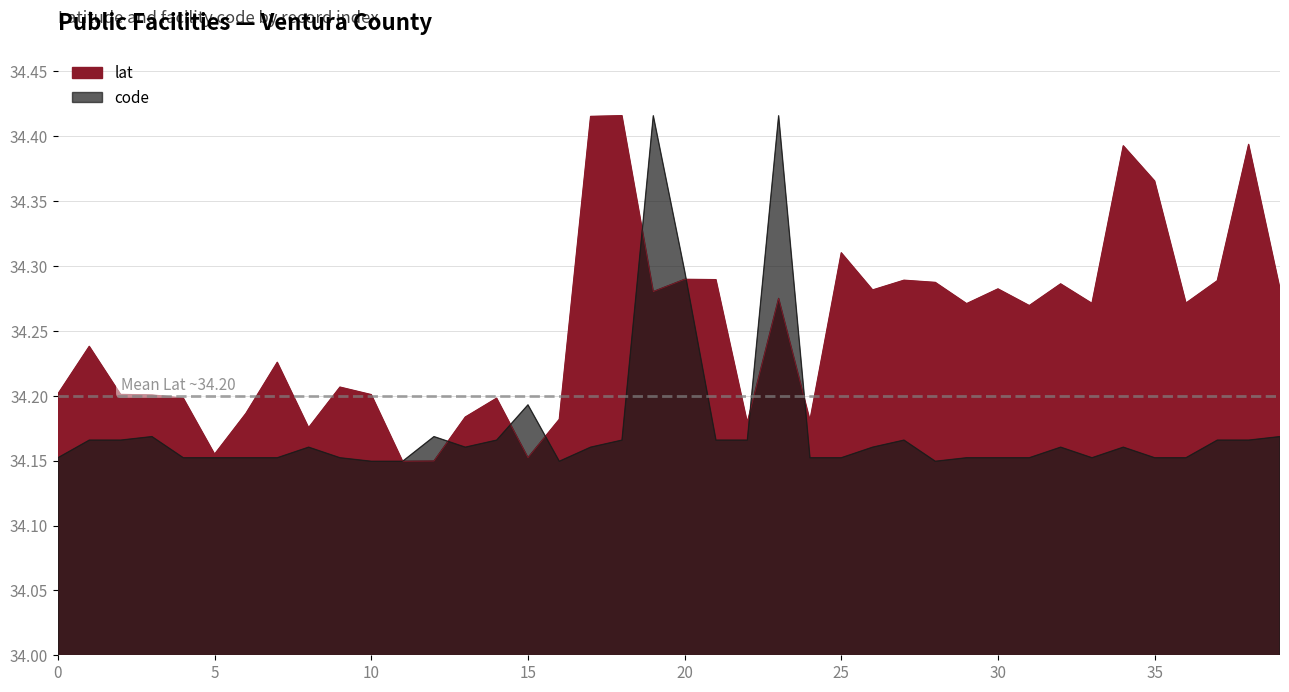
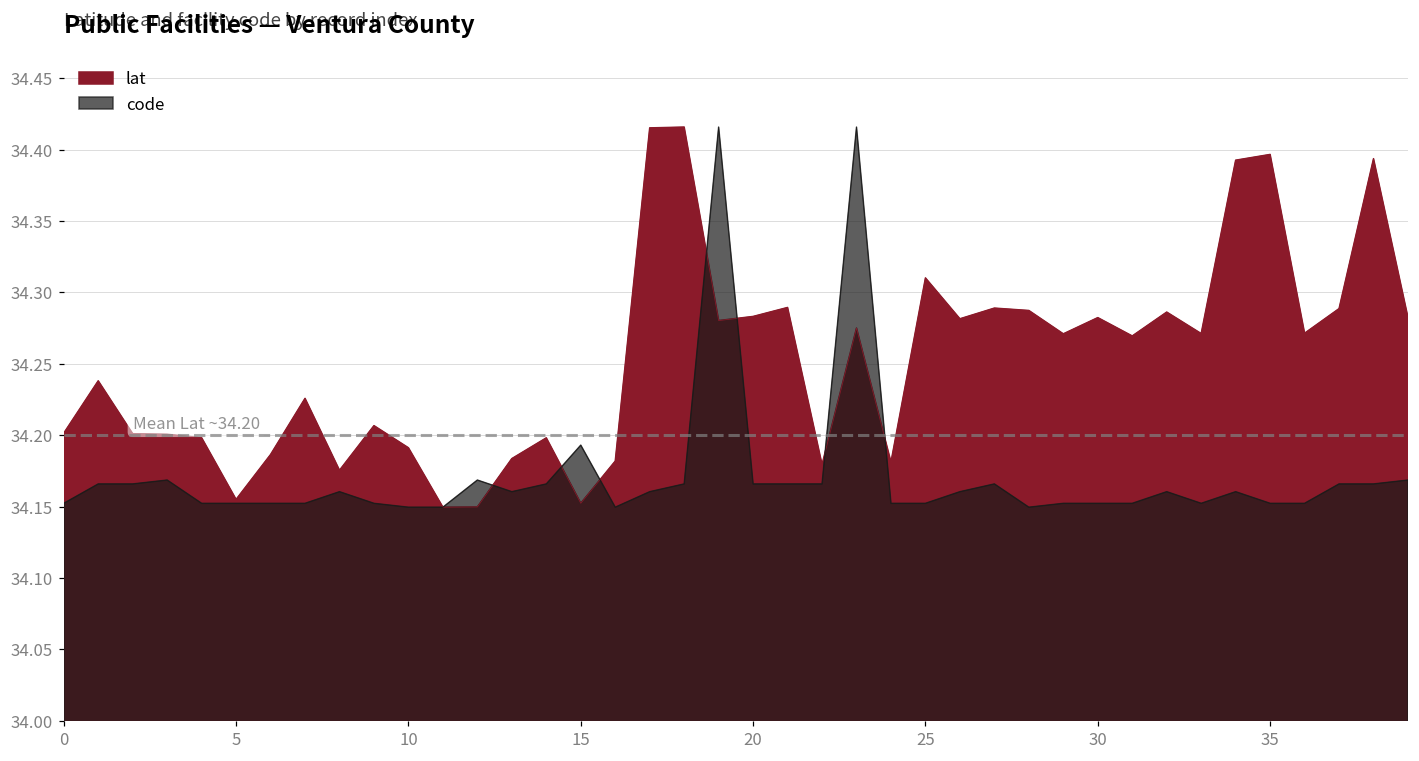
lat, 10: 34.201 -> 34.191
lat, 20: 34.290 -> 34.283
code, 20: 34.296 -> 34.166
lat, 35: 34.366 -> 34.397
